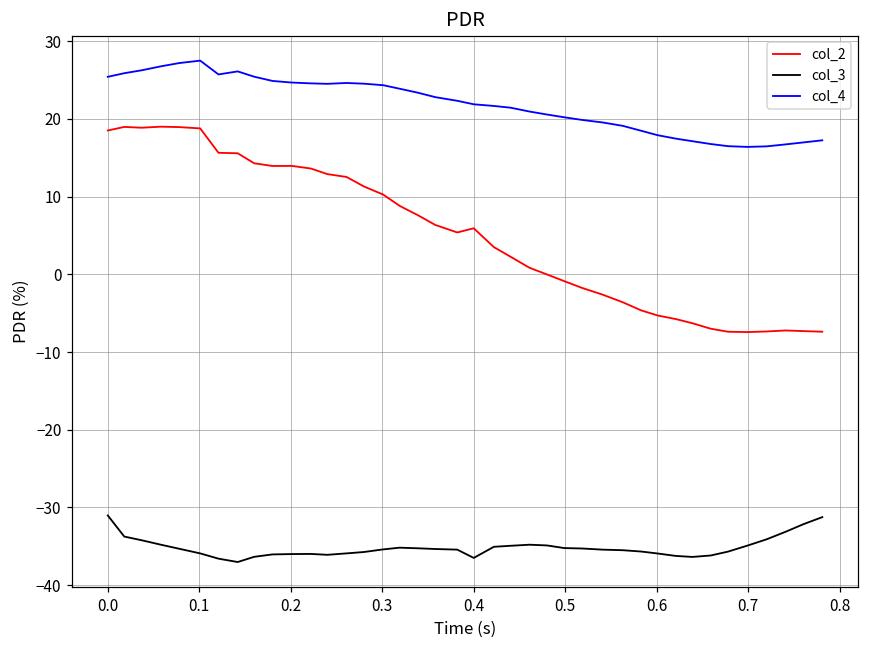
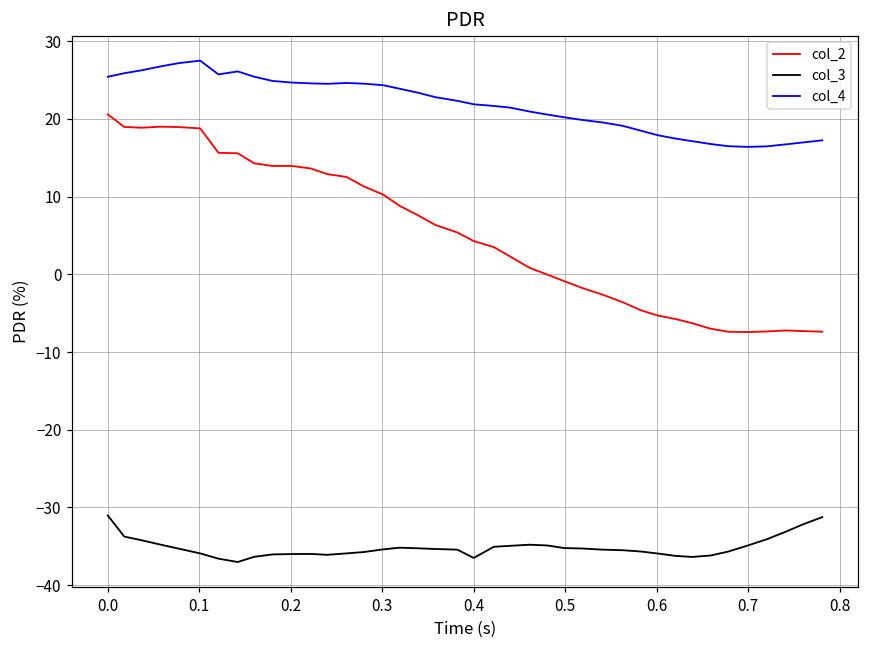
col_2, 0.0: 19 -> 21
col_2, 0.4: 6 -> 4
